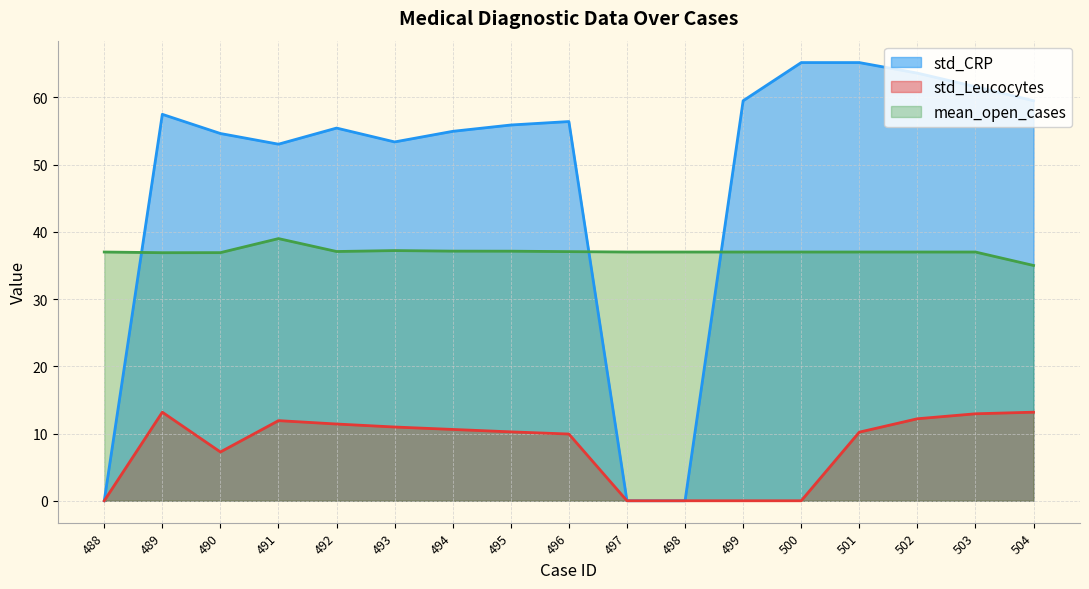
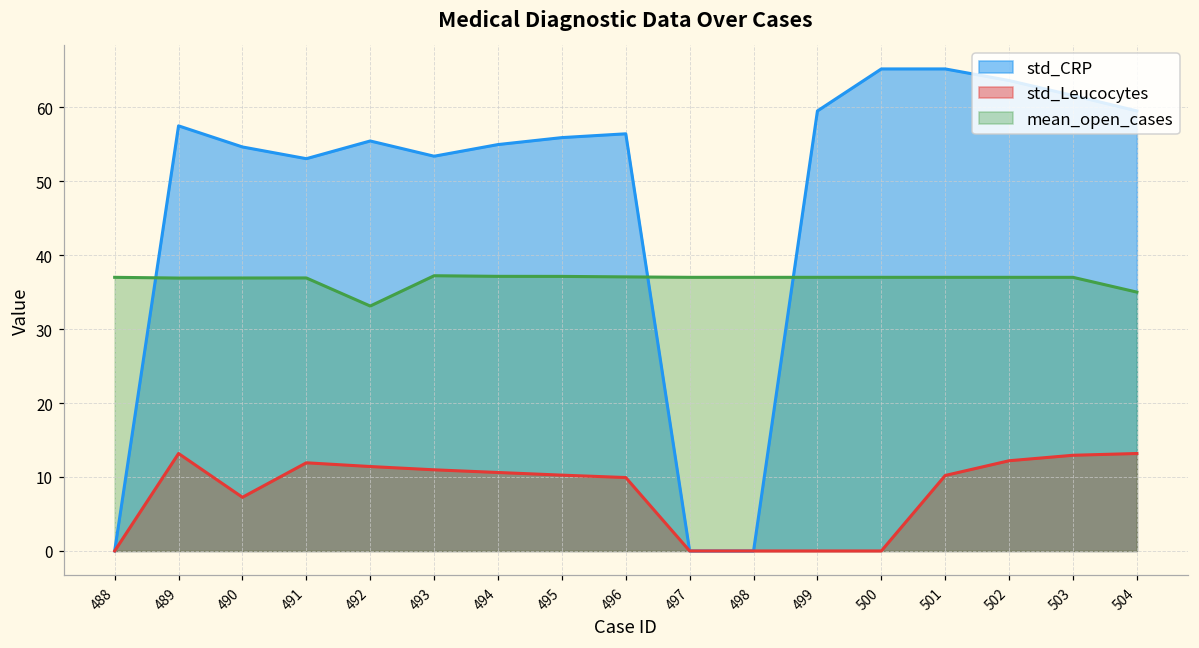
mean_open_cases, 491: 39 -> 37
mean_open_cases, 492: 37 -> 33
